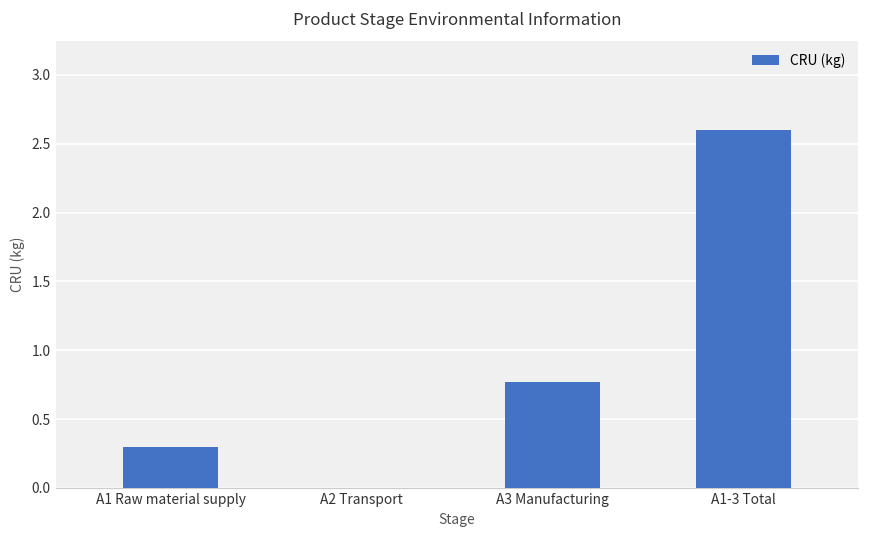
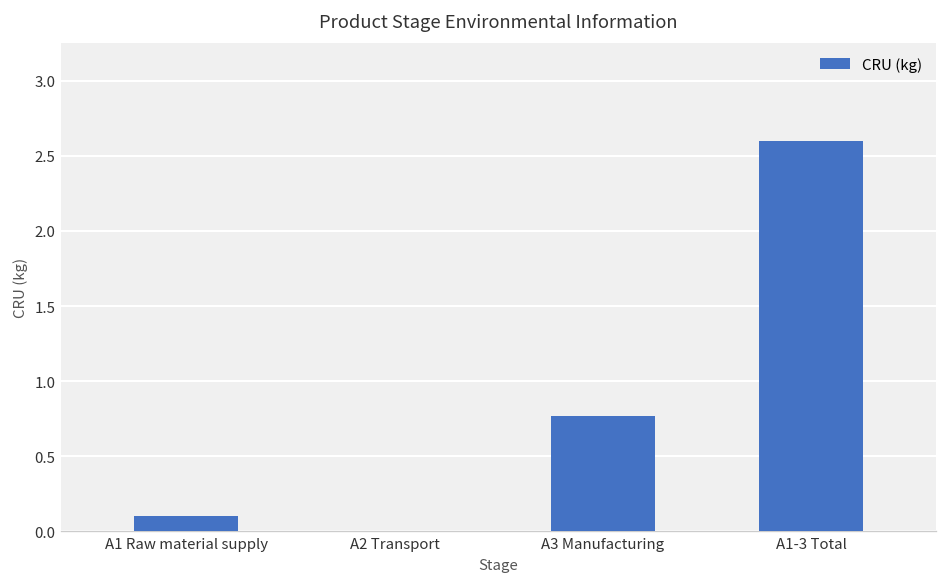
A1 Raw material supply: 0.29 -> 0.10
